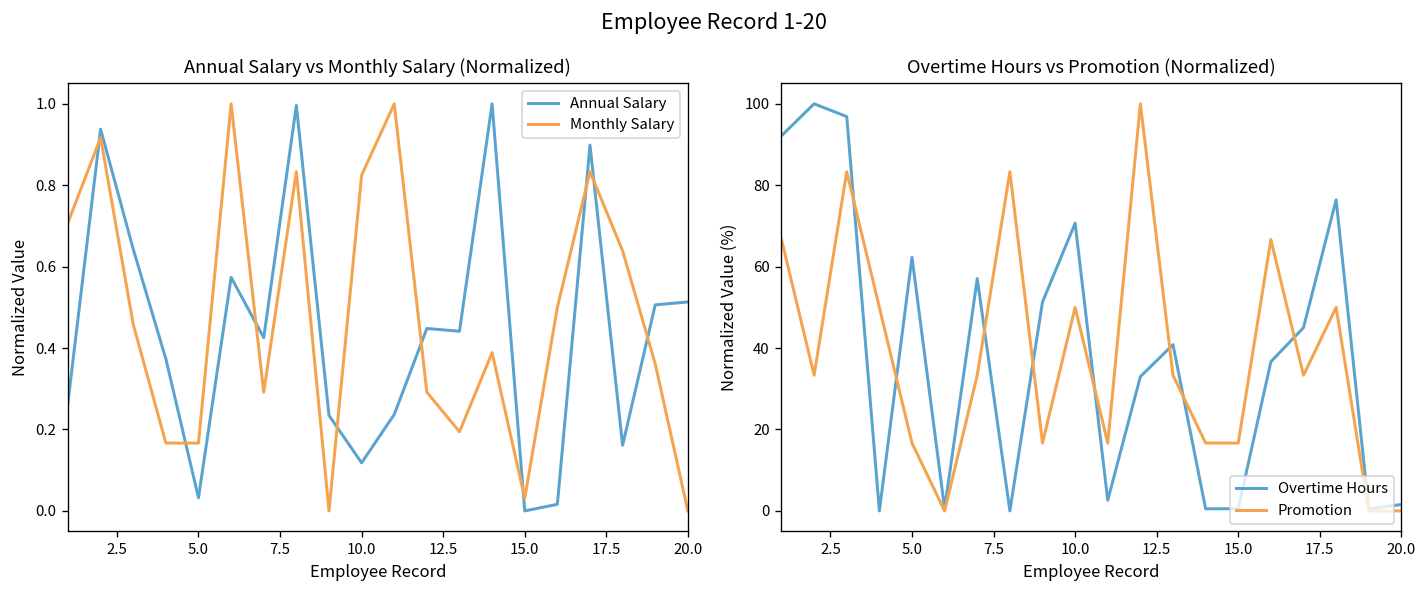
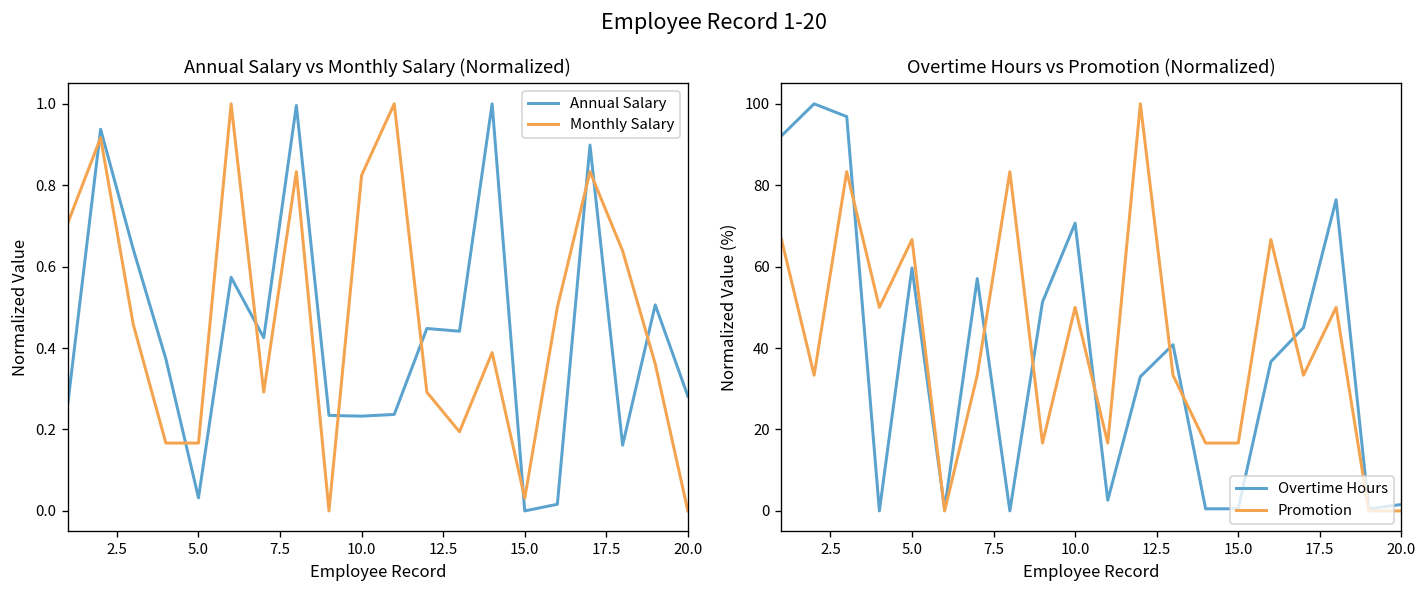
Annual Salary vs Monthly Salary (Normalized), Annual Salary, 10.0: 0.12 -> 0.23
Annual Salary vs Monthly Salary (Normalized), Annual Salary, 20.0: 0.51 -> 0.28
Overtime Hours vs Promotion (Normalized), Overtime Hours, 5.0: 62 -> 60
Overtime Hours vs Promotion (Normalized), Promotion, 5.0: 17 -> 67
